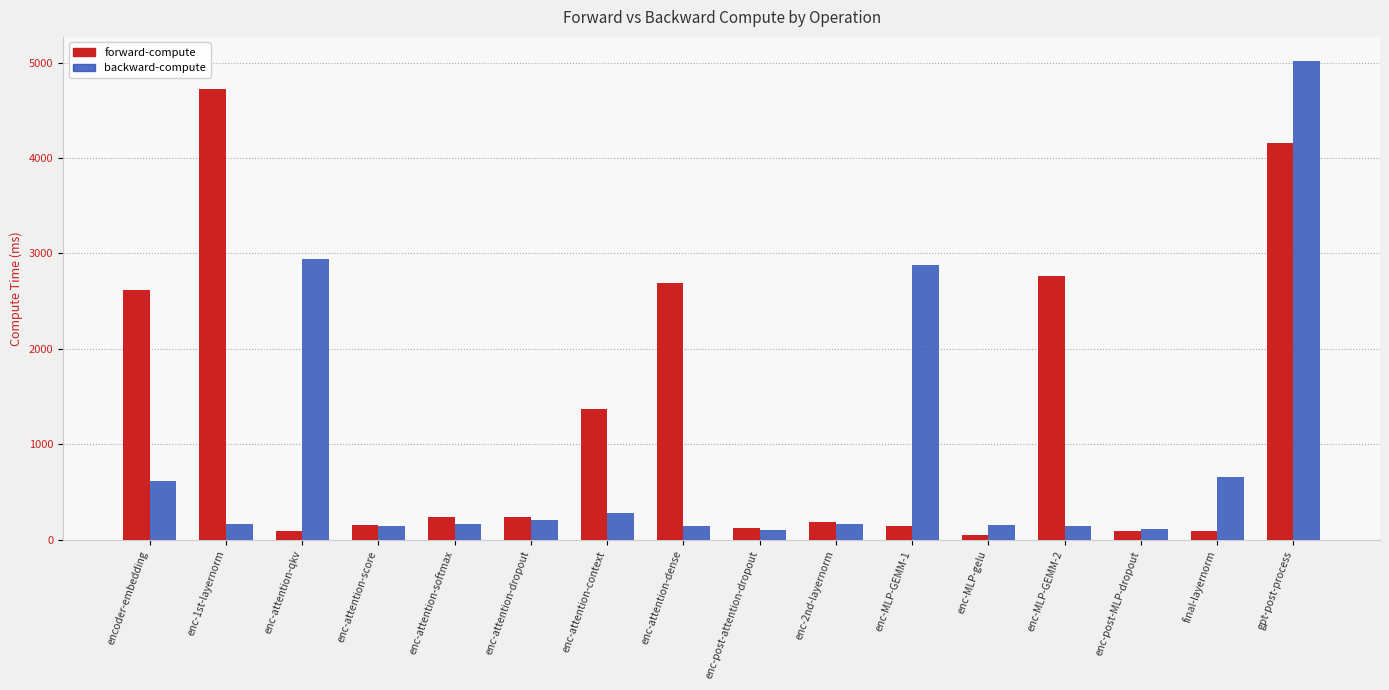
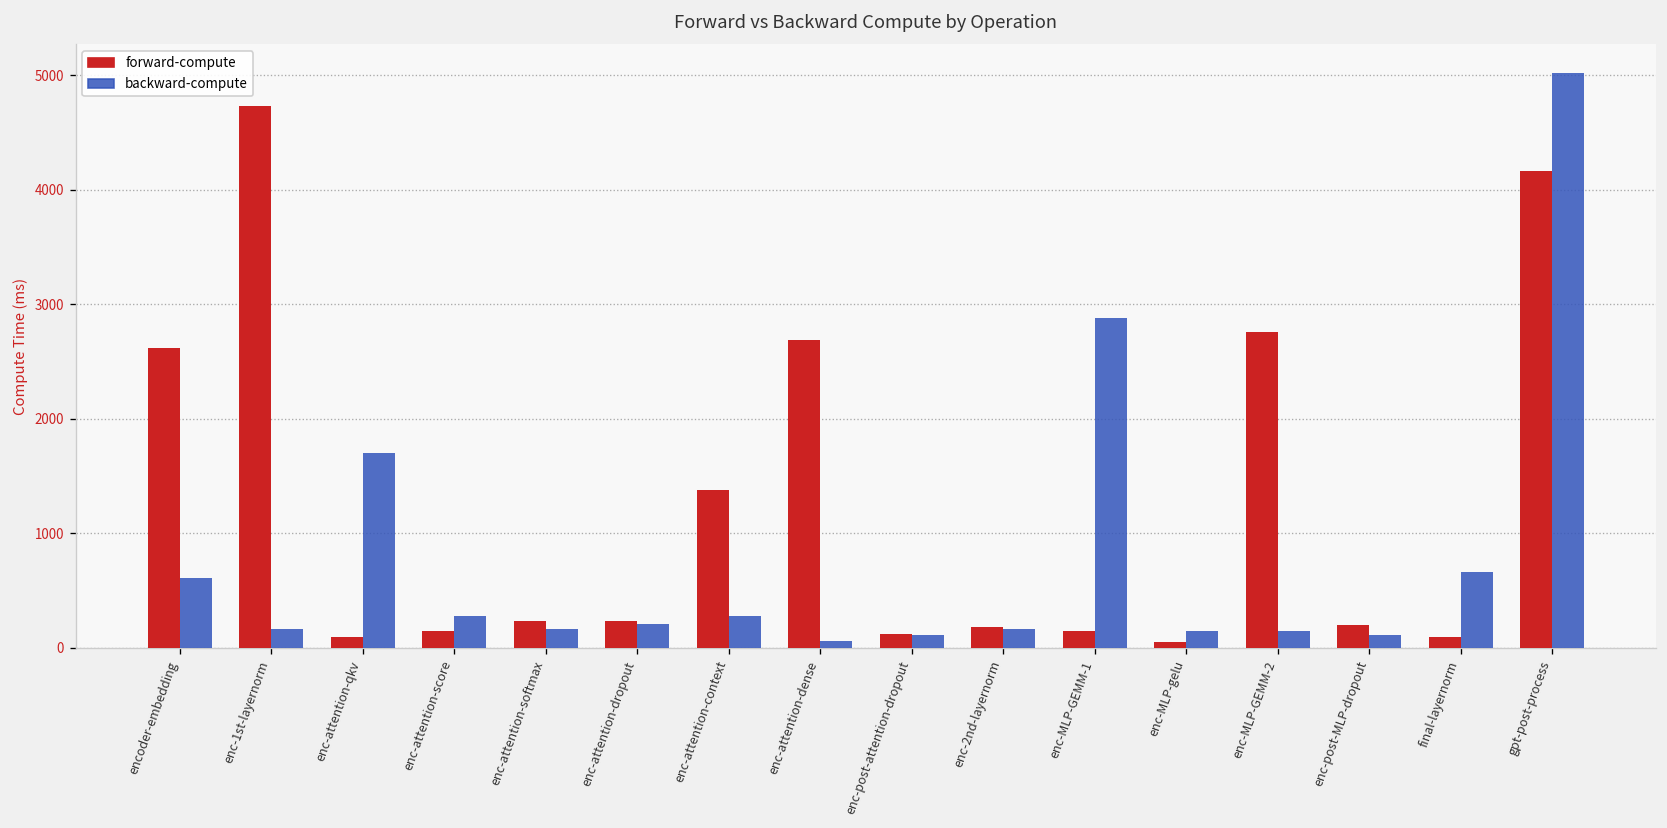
backward-compute, enc-attention-qkv: 2900 -> 1700
backward-compute, enc-attention-score: 100 -> 300
backward-compute, enc-attention-dense: 150 -> 60
forward-compute, enc-post-MLP-dropout: 100 -> 200
